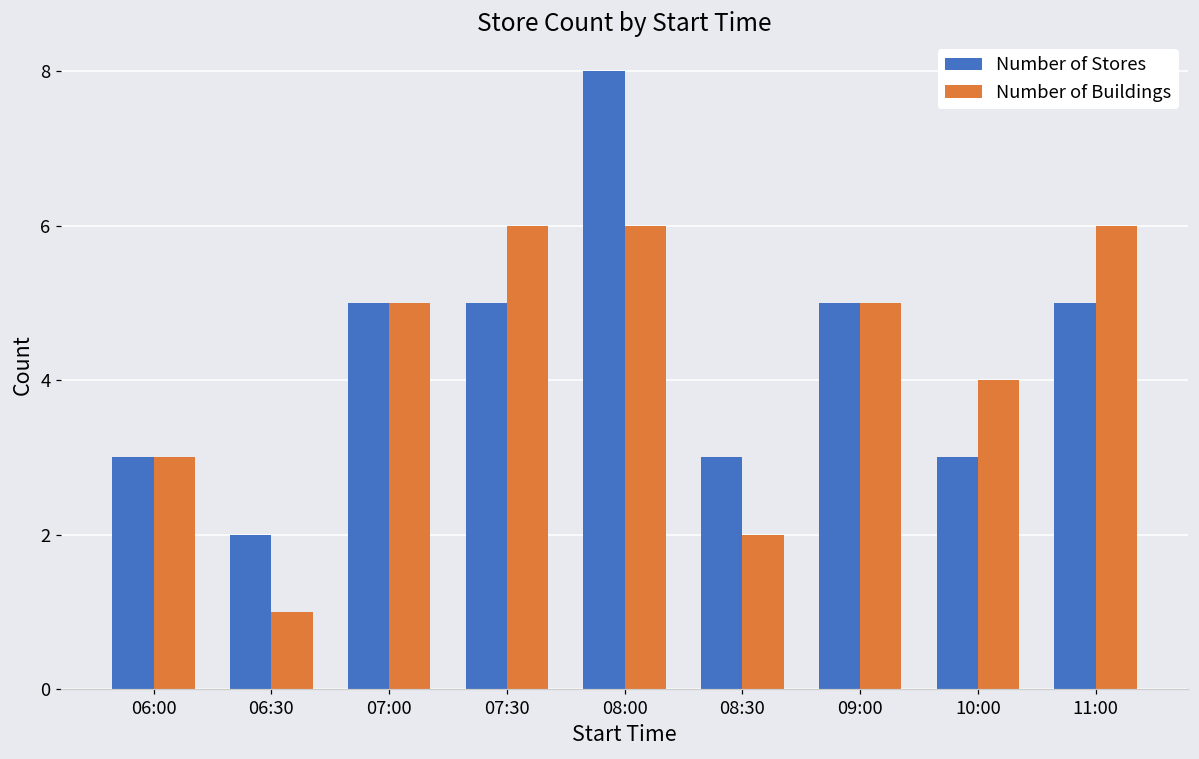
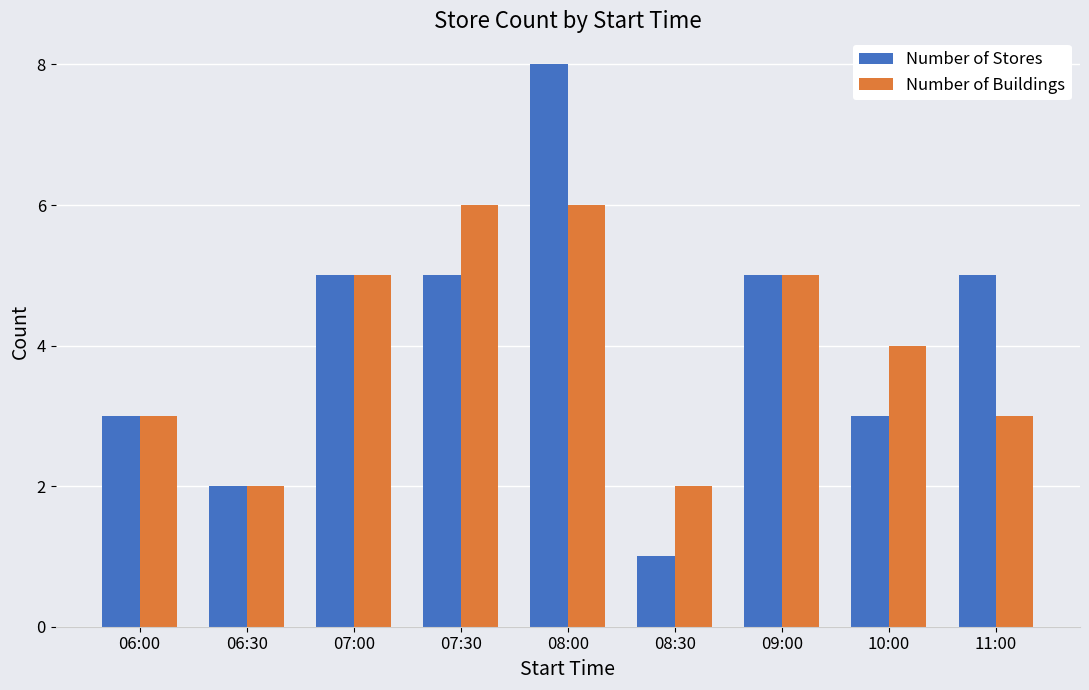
Number of Buildings, 06:30: 1 -> 2
Number of Stores, 08:30: 3 -> 1
Number of Buildings, 11:00: 6 -> 3
